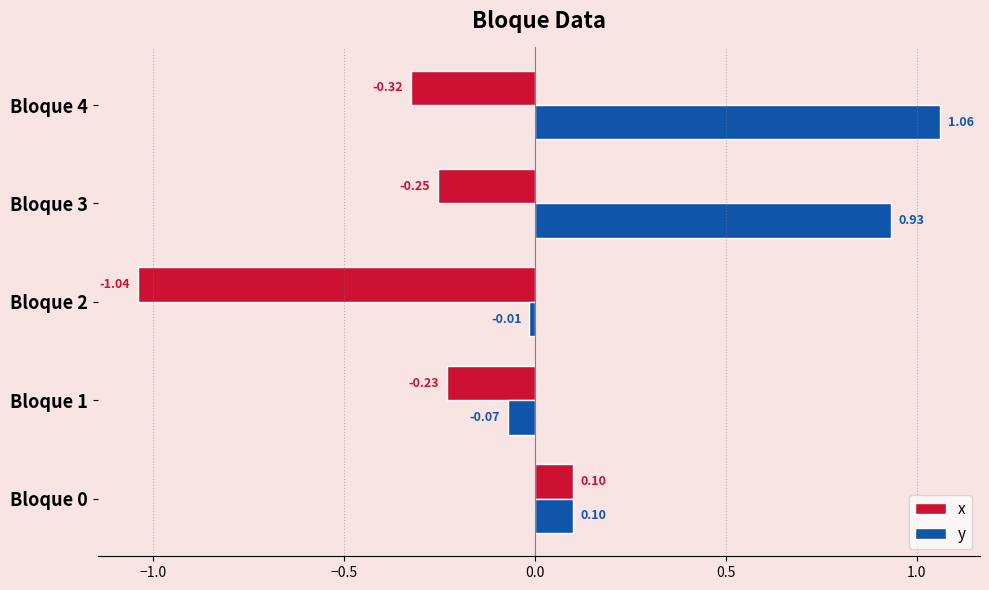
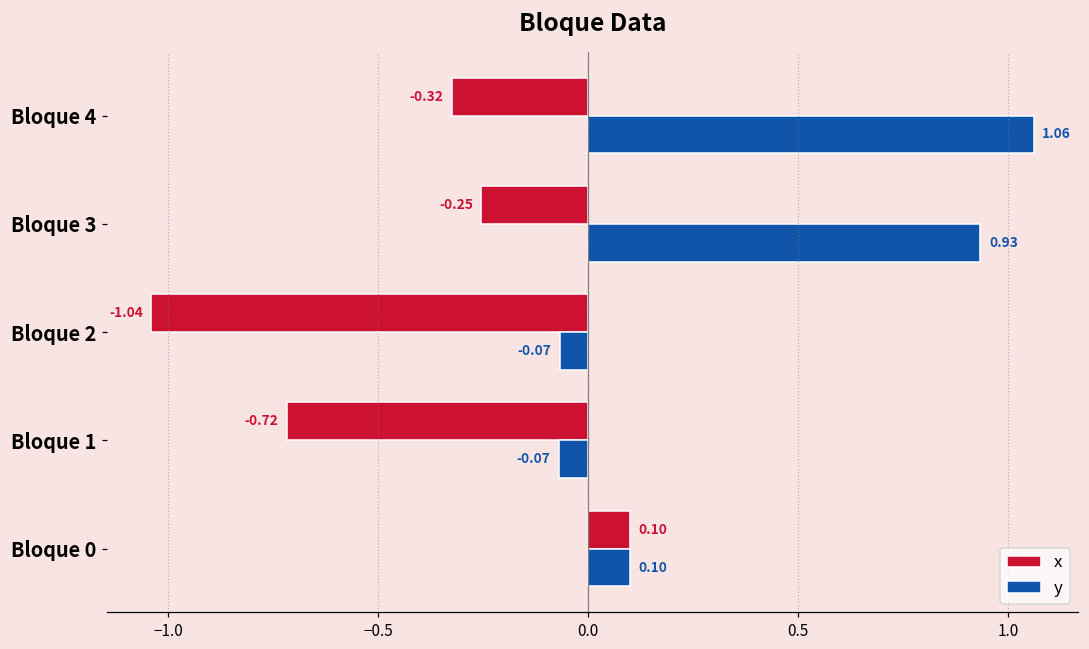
y, Bloque 2: -0.01 -> -0.07
x, Bloque 1: -0.23 -> -0.72
